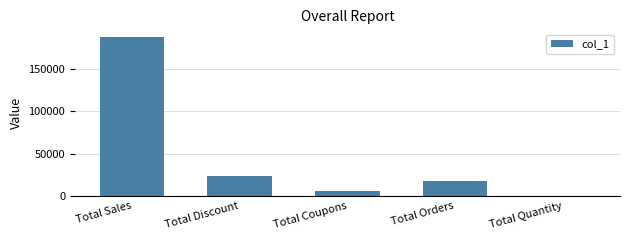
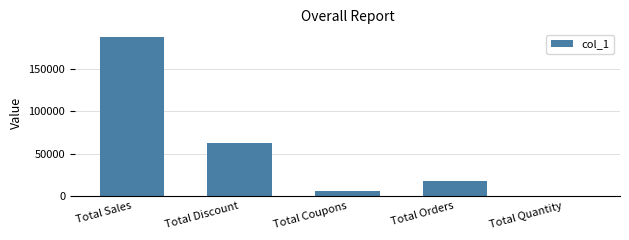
Total Discount: 20000 -> 60000
